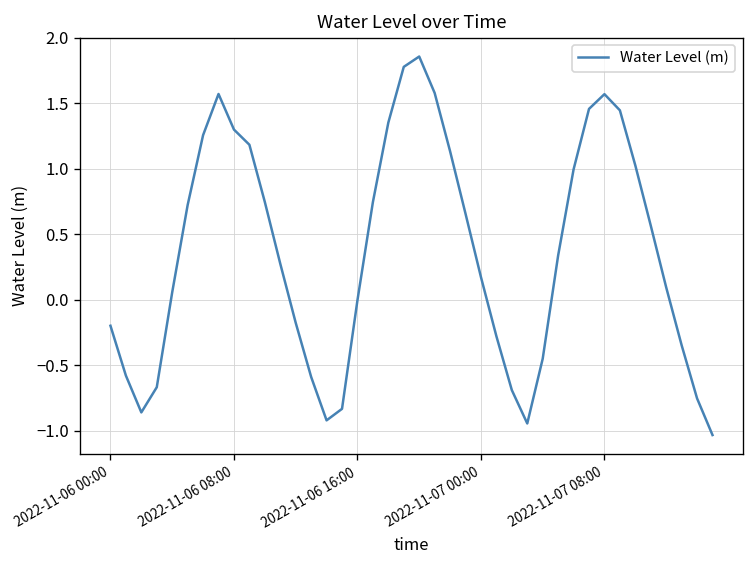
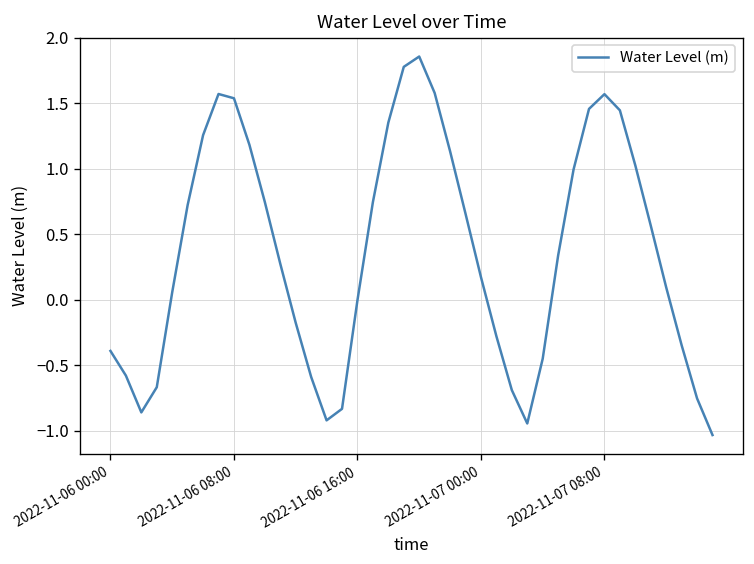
2022-11-06 00:00: -0.20 -> -0.39
2022-11-06 08:00: 1.30 -> 1.54
